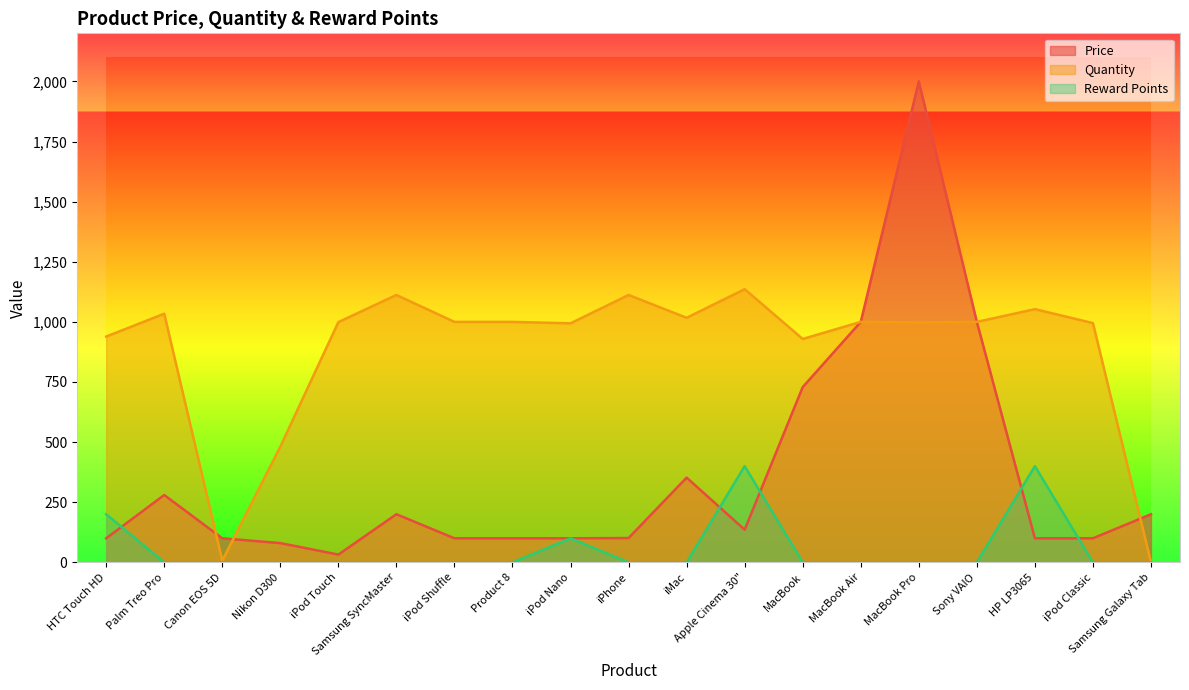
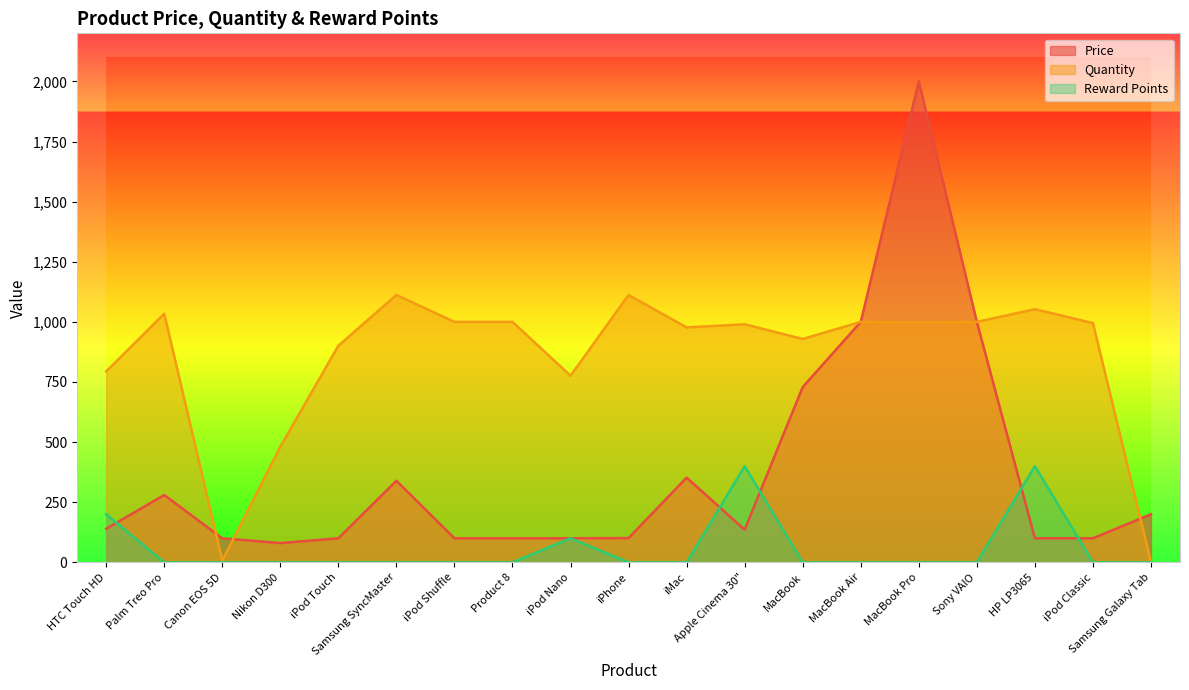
Price, HTC Touch HD: 100 -> 140
Quantity, HTC Touch HD: 940 -> 790
Price, iPod Touch: 30 -> 100
Quantity, iPod Touch: 1,000 -> 900
Price, Samsung SyncMaster: 200 -> 340
Quantity, iPod Nano: 990 -> 780
Quantity, iMac: 1,020 -> 980
Quantity, Apple Cinema 30": 1,140 -> 990
